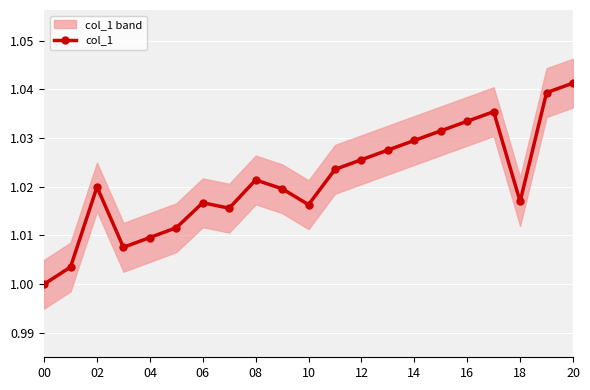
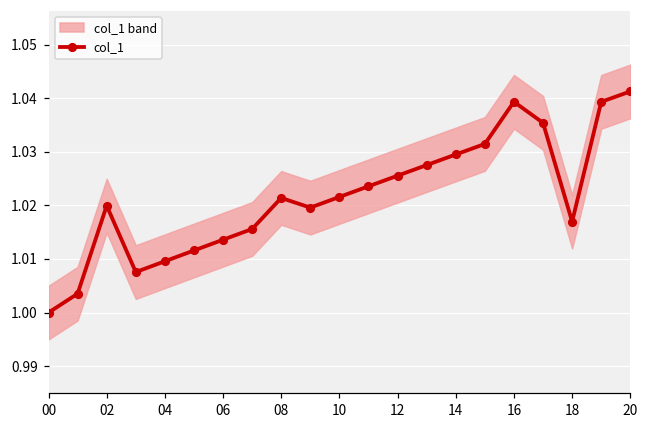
col_1, 06: 1.017 -> 1.014
col_1, 10: 1.016 -> 1.022
col_1, 16: 1.033 -> 1.039
